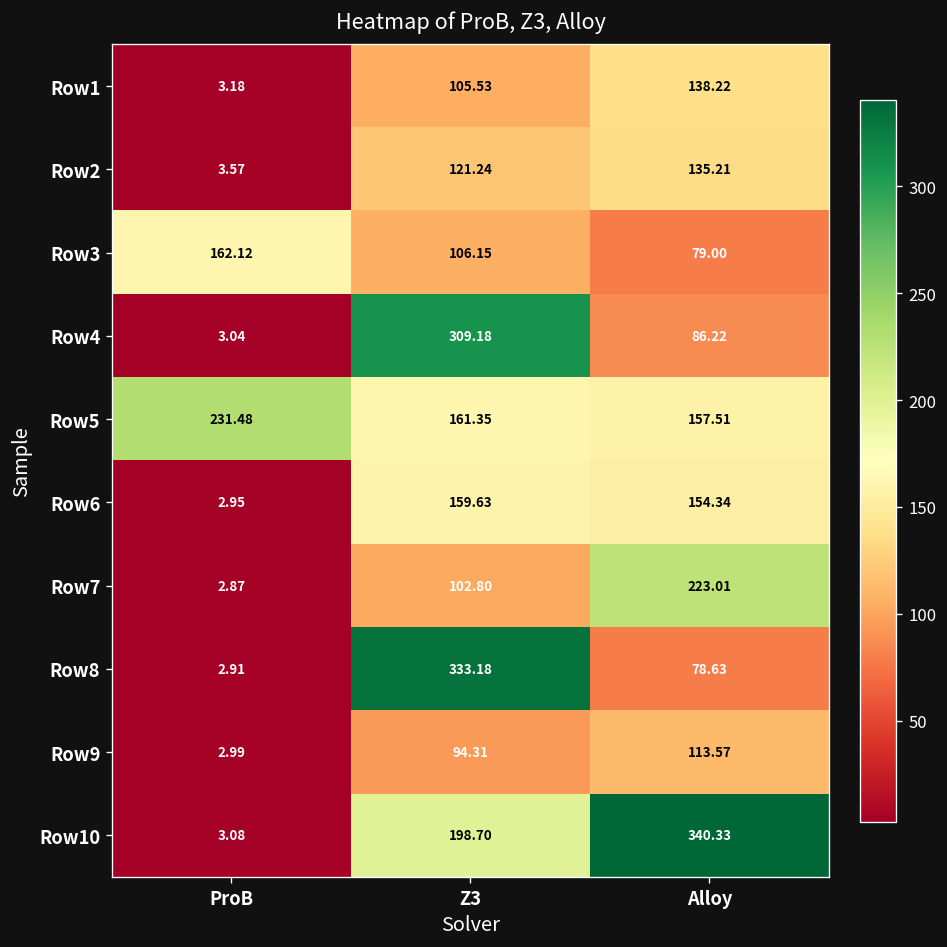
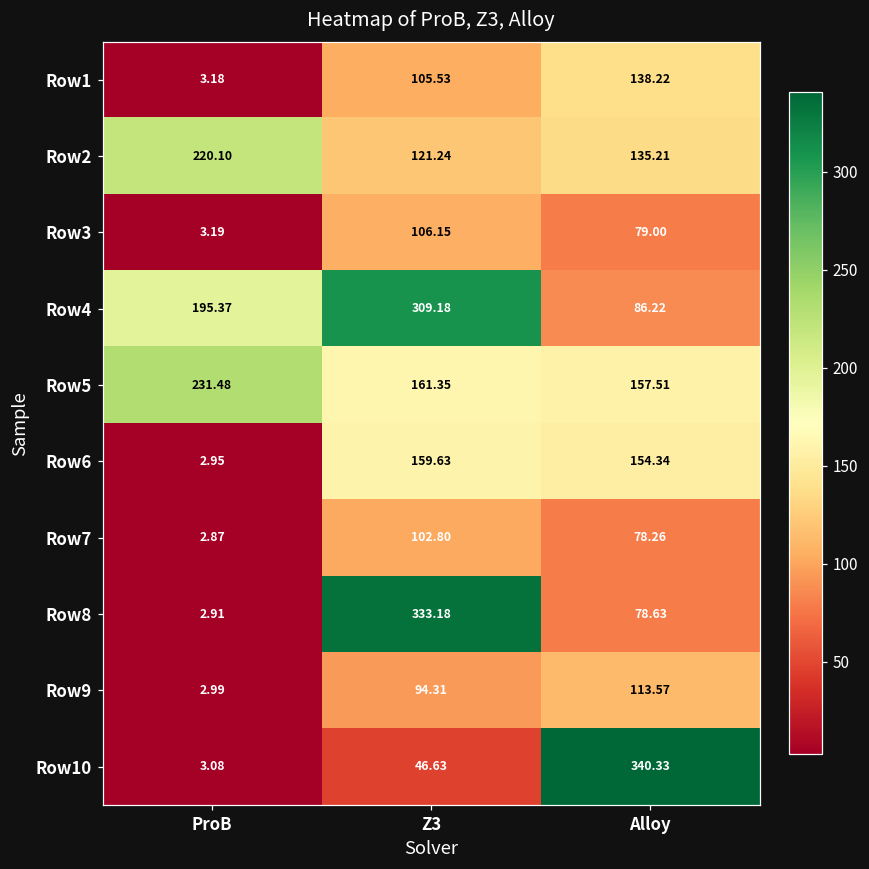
Row2, ProB: 3.57 -> 220.10
Row3, ProB: 162.12 -> 3.19
Row4, ProB: 3.04 -> 195.37
Row7, Alloy: 223.01 -> 78.26
Row10, Z3: 198.70 -> 46.63
